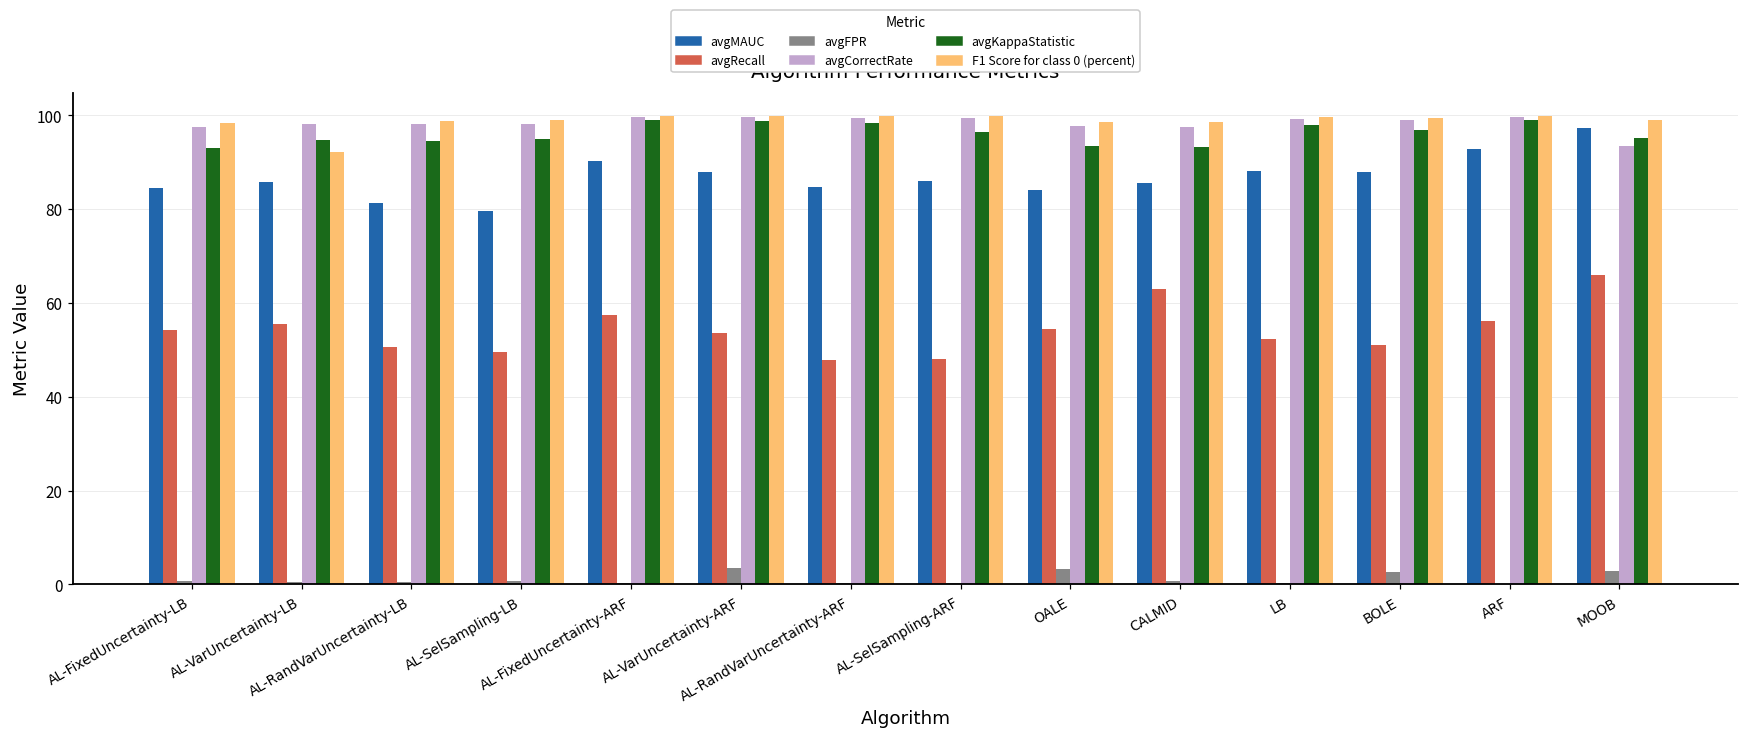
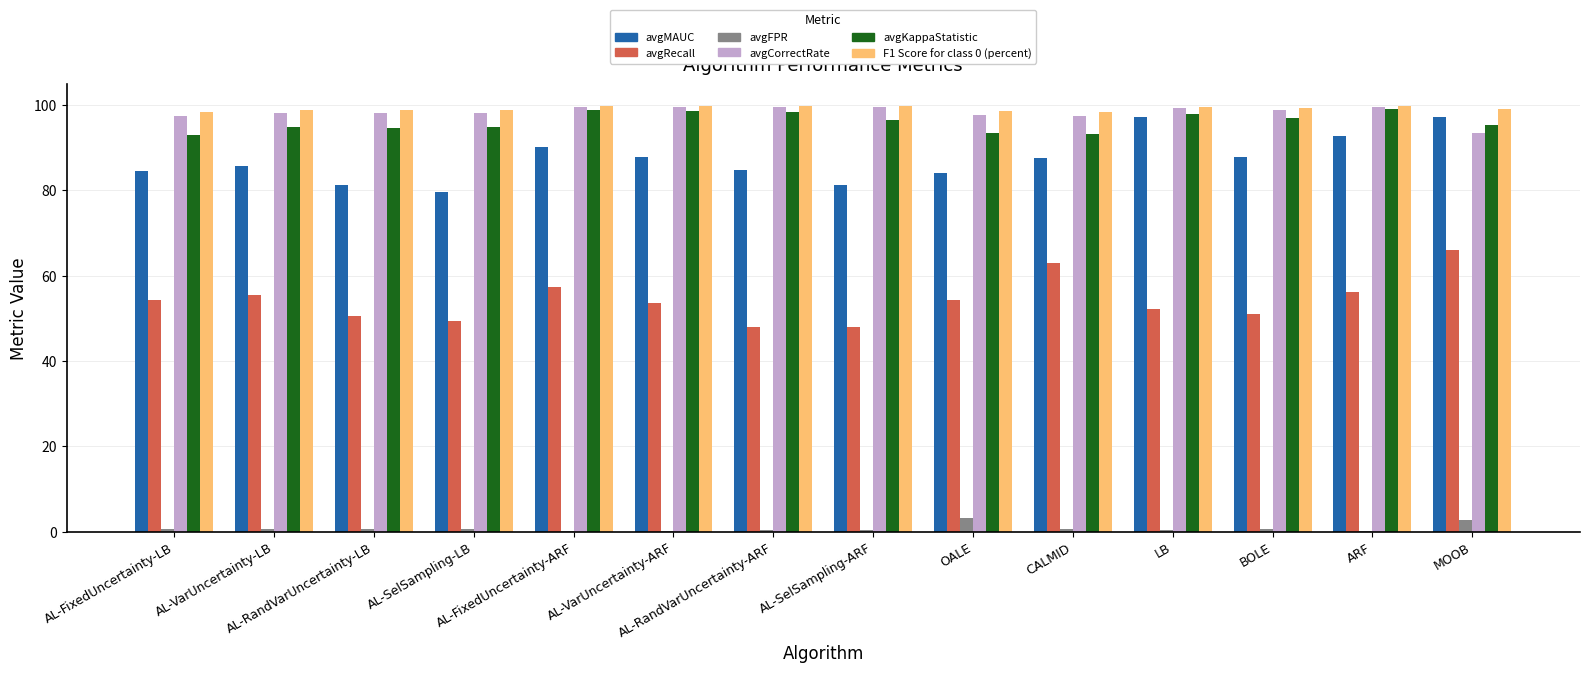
F1 Score for class 0 (percent), AL-VarUncertainty-LB: 92 -> 99
avgFPR, AL-VarUncertainty-ARF: 3 -> 0
avgMAUC, AL-SelSampling-ARF: 86 -> 81
avgMAUC, CALMID: 86 -> 88
avgMAUC, LB: 88 -> 97
avgFPR, BOLE: 3 -> 0
